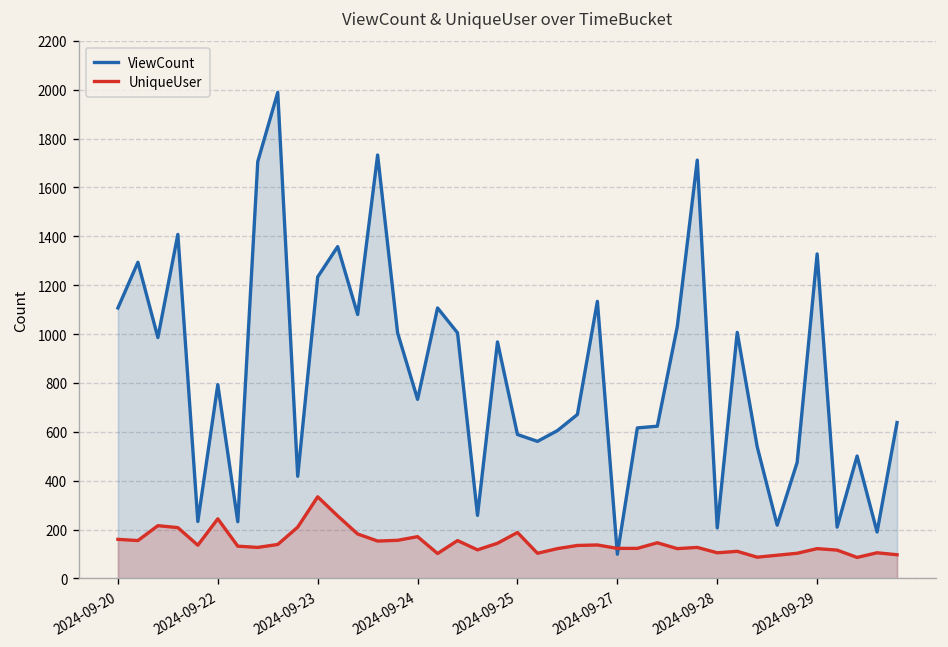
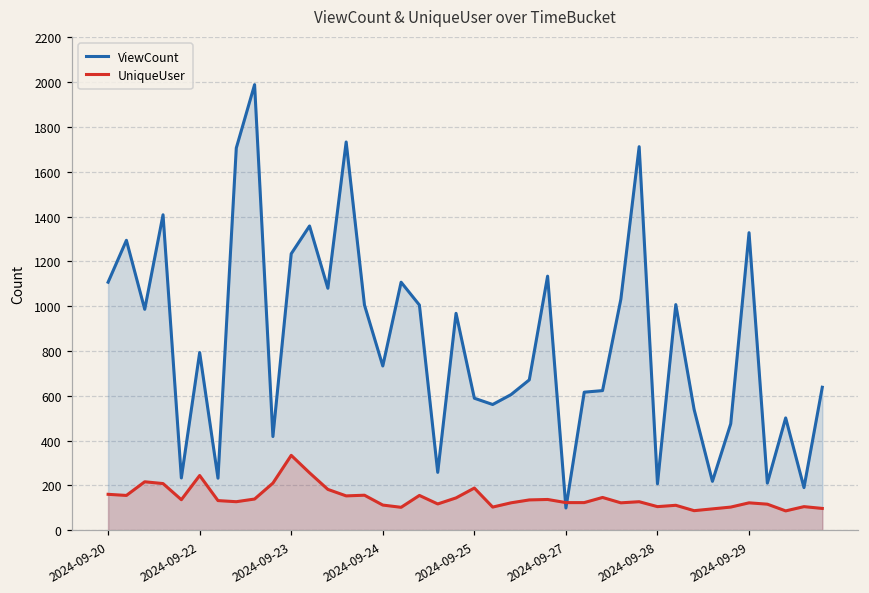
UniqueUser, 2024-09-24: 170 -> 110
